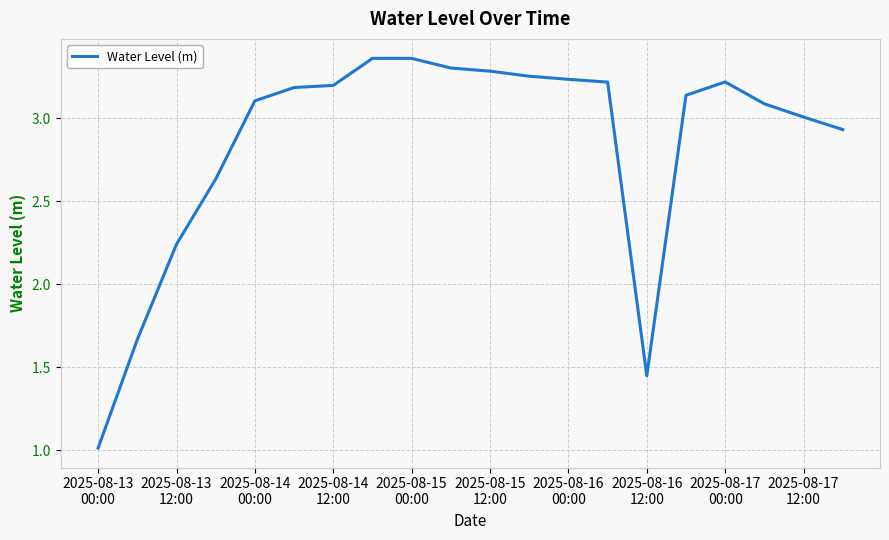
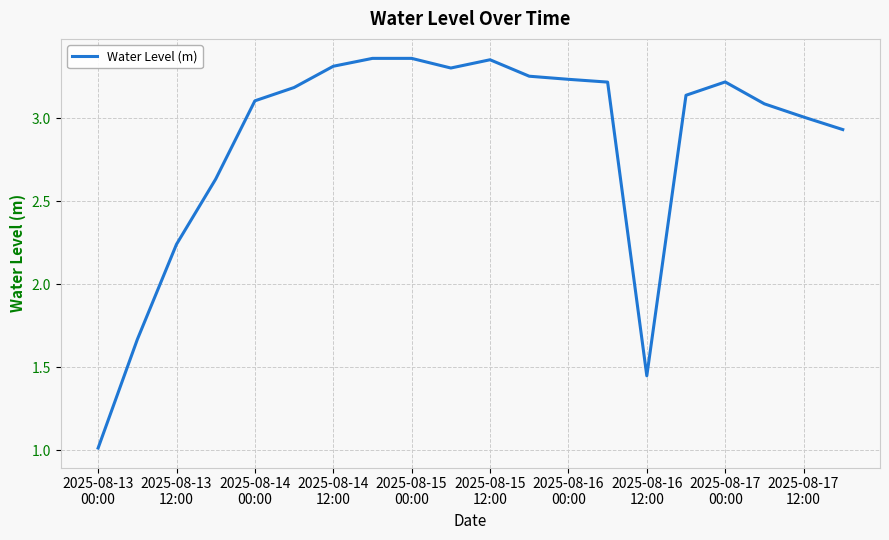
2025-08-14 12:00: 3.20 -> 3.31
2025-08-15 12:00: 3.28 -> 3.35
